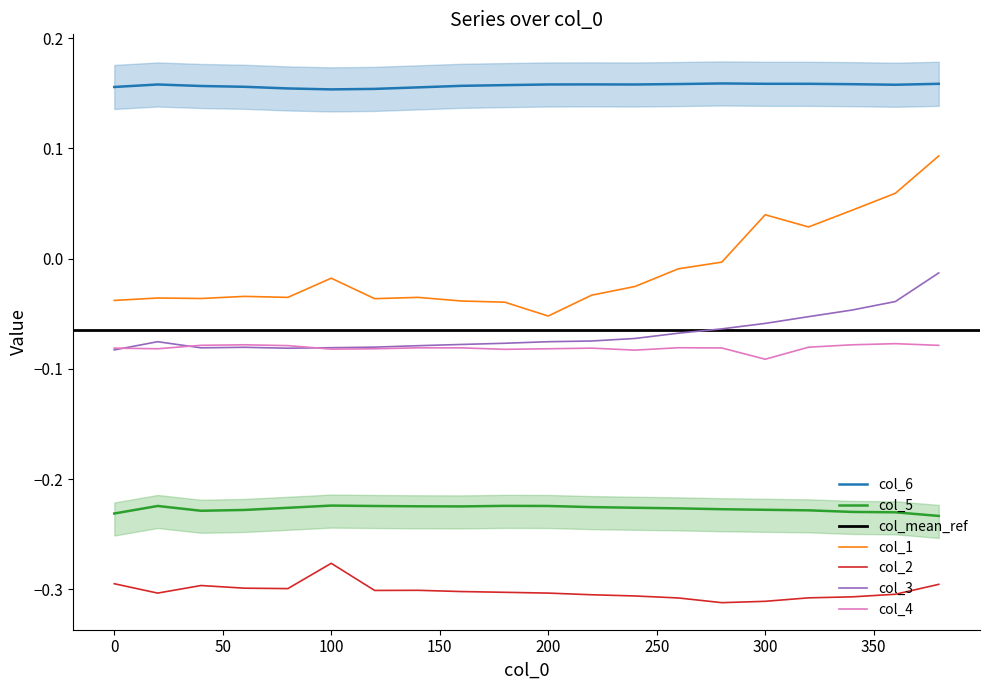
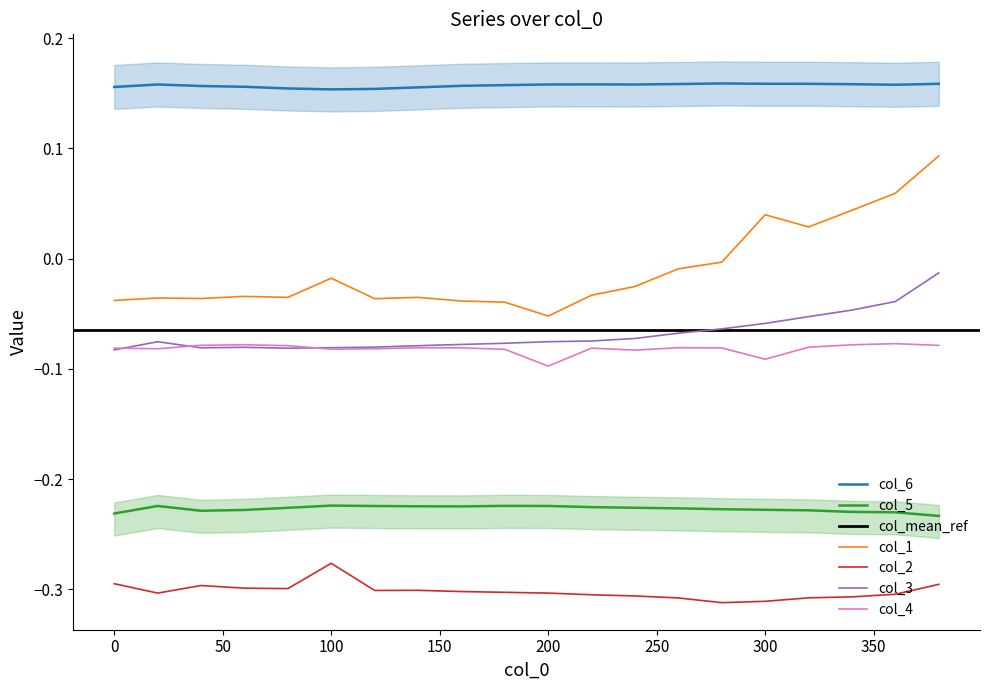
col_4, 200: -0.082 -> -0.097
